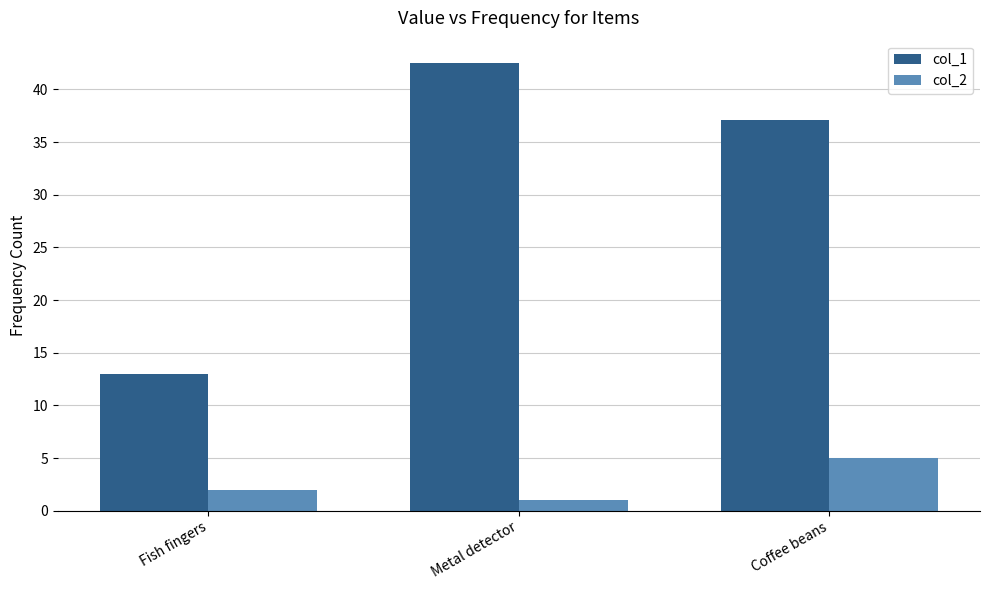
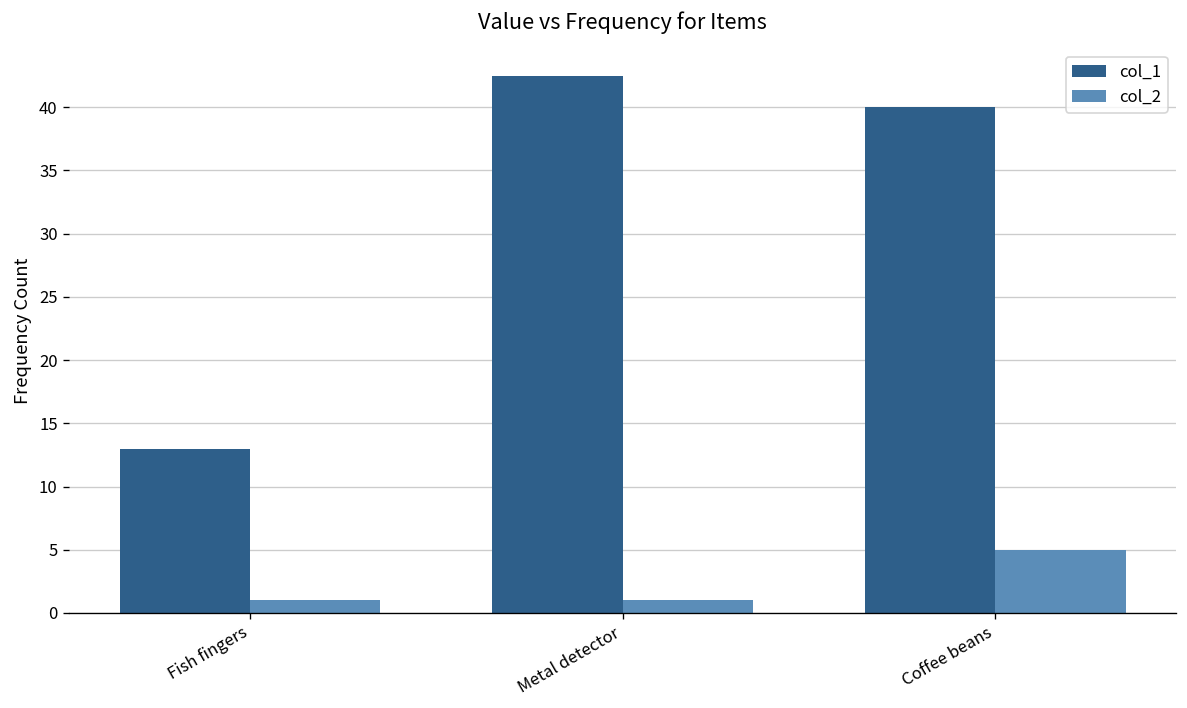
col_2, Fish fingers: 2 -> 1
col_1, Coffee beans: 37.1 -> 40.0
